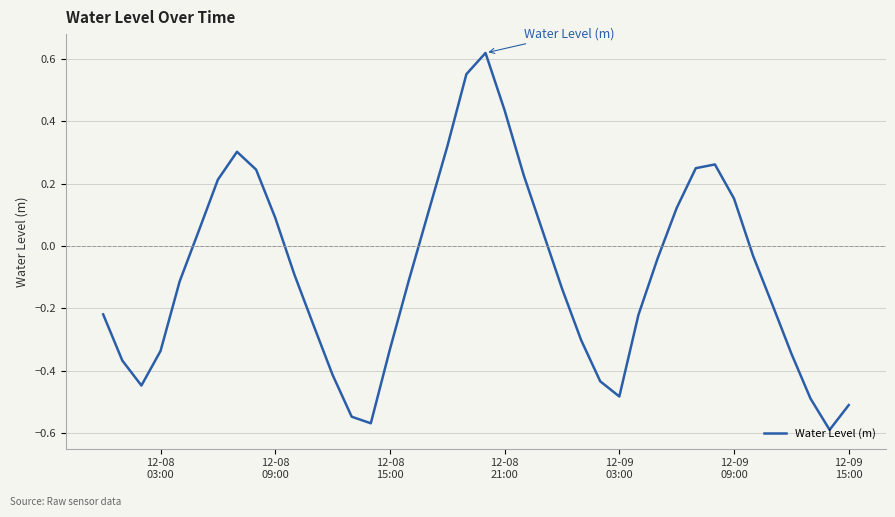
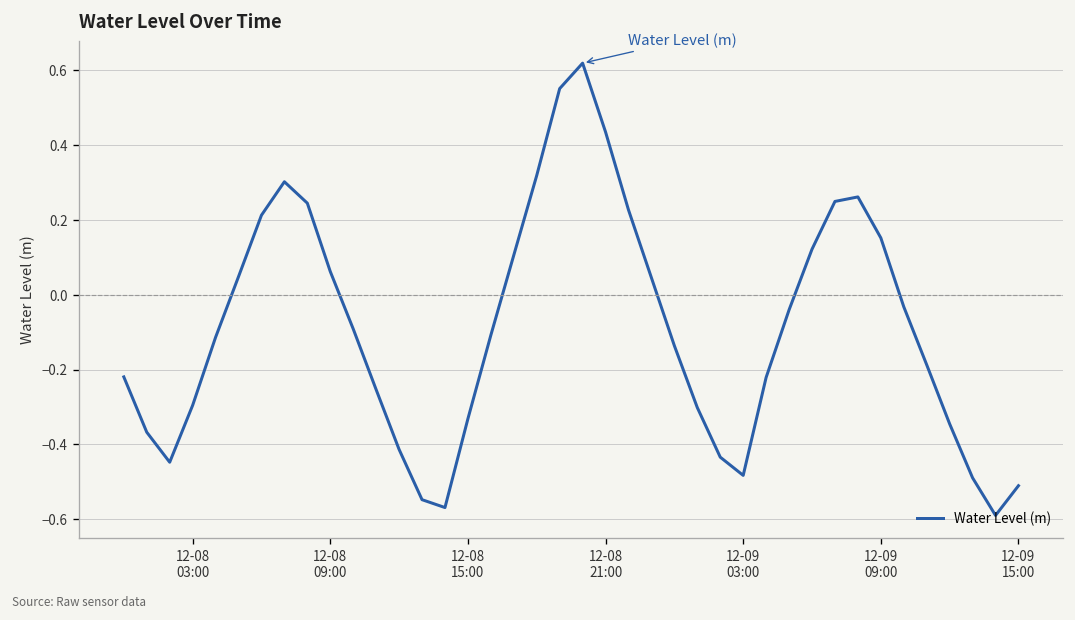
12-08 03:00: -0.34 -> -0.30
12-08 09:00: 0.09 -> 0.06
